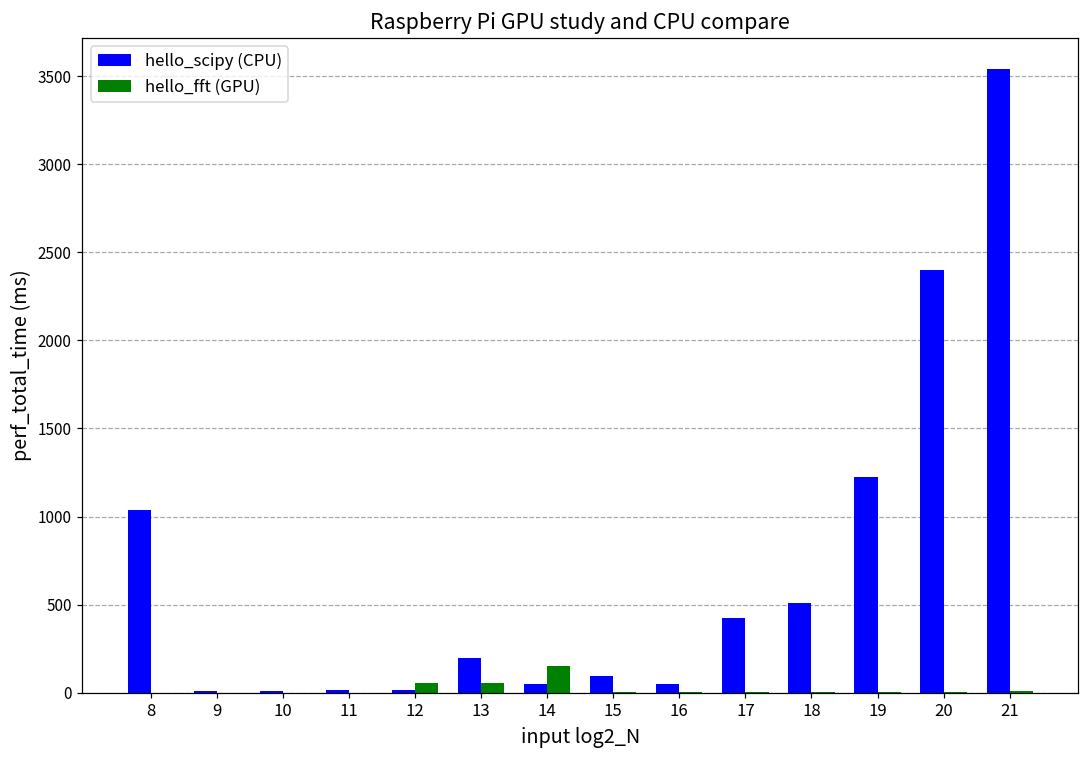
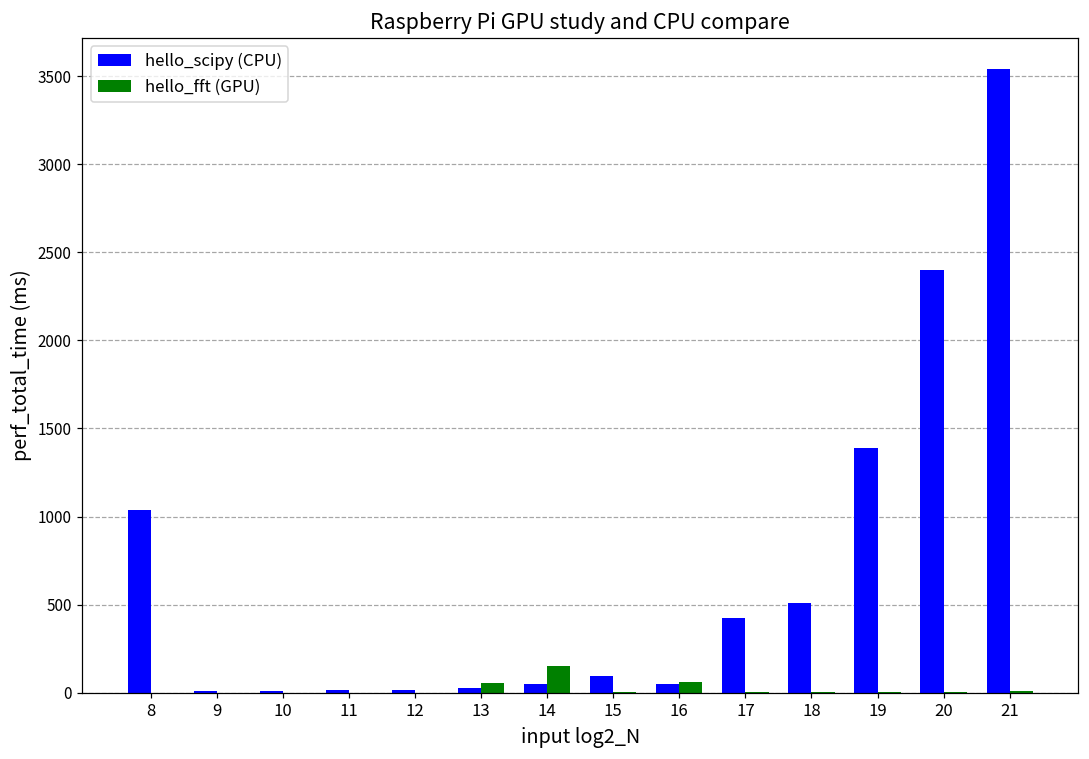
hello_fft (GPU), 12: 60 -> 0
hello_scipy (CPU), 13: 200 -> 30
hello_fft (GPU), 16: 0 -> 60
hello_scipy (CPU), 19: 1220 -> 1390
